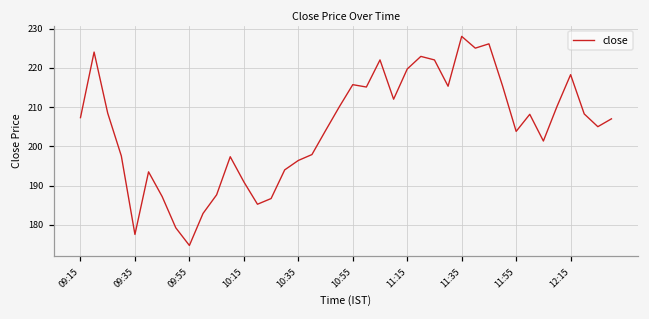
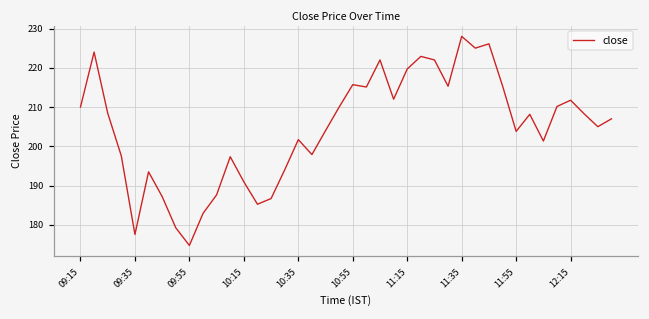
09:15: 207 -> 210
10:35: 196 -> 202
12:15: 218 -> 212
